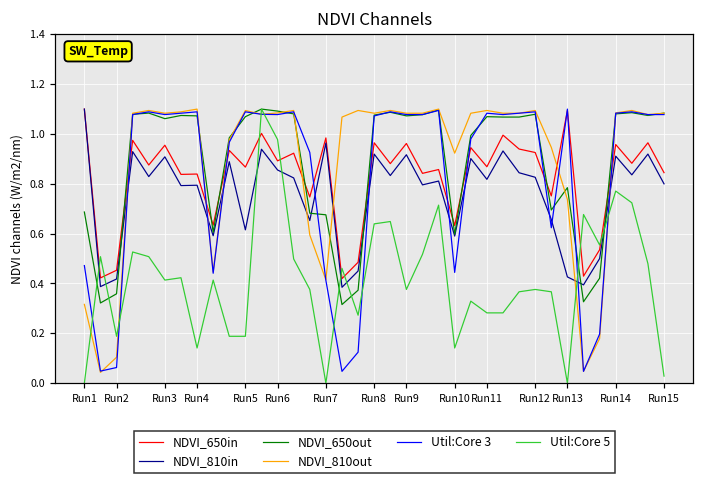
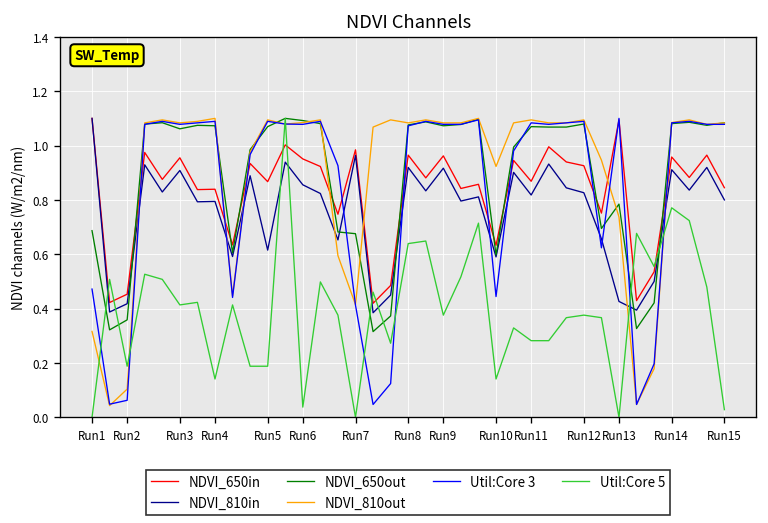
NDVI_650in, Run6: 0.89 -> 0.95
Util:Core 5, Run6: 0.98 -> 0.04
